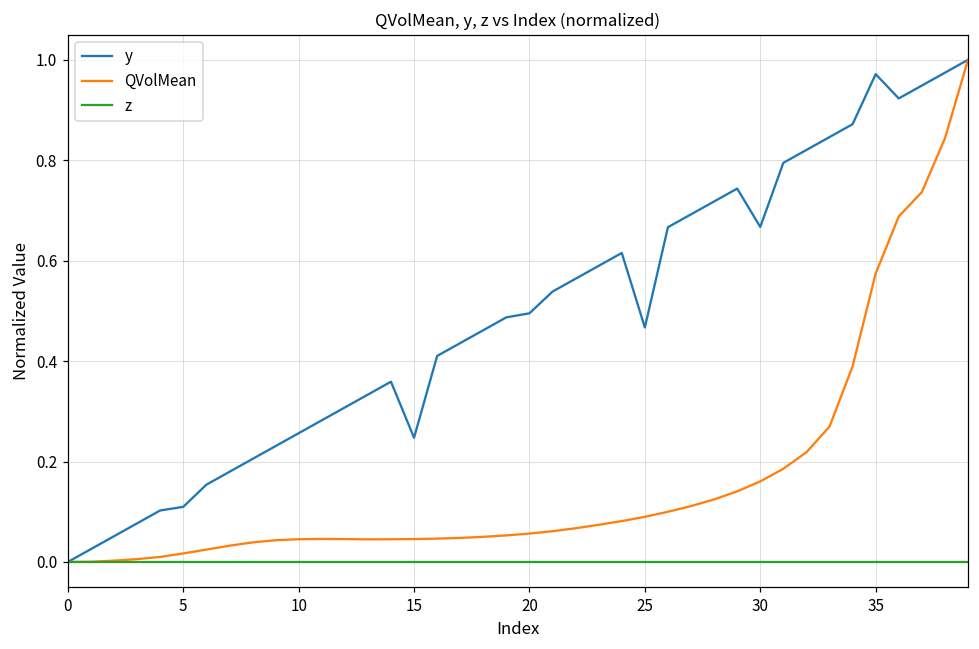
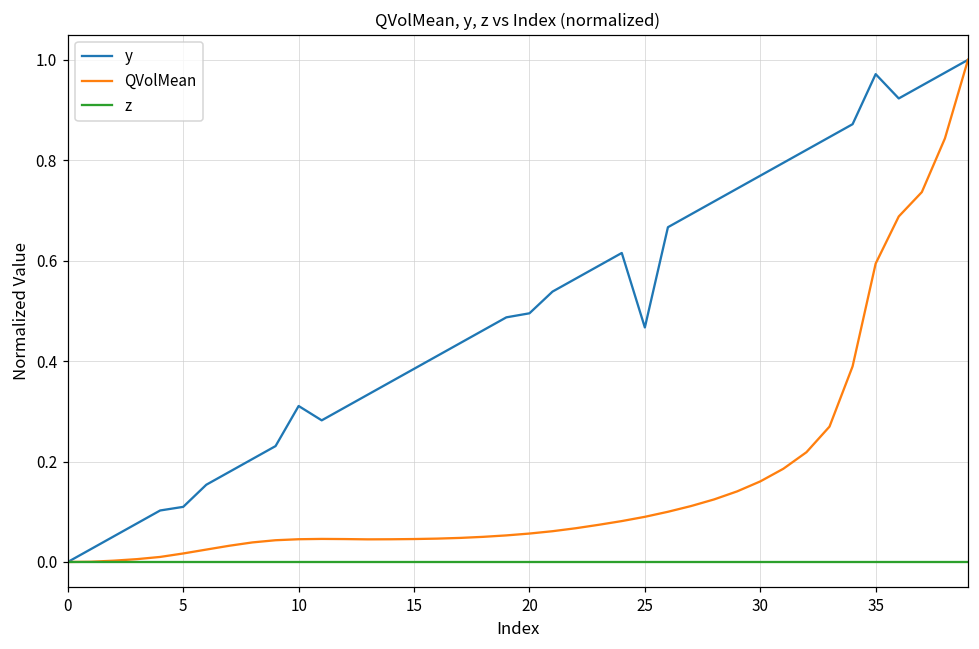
y, 10: 0.26 -> 0.31
y, 15: 0.25 -> 0.38
y, 30: 0.67 -> 0.77
QVolMean, 35: 0.57 -> 0.59
